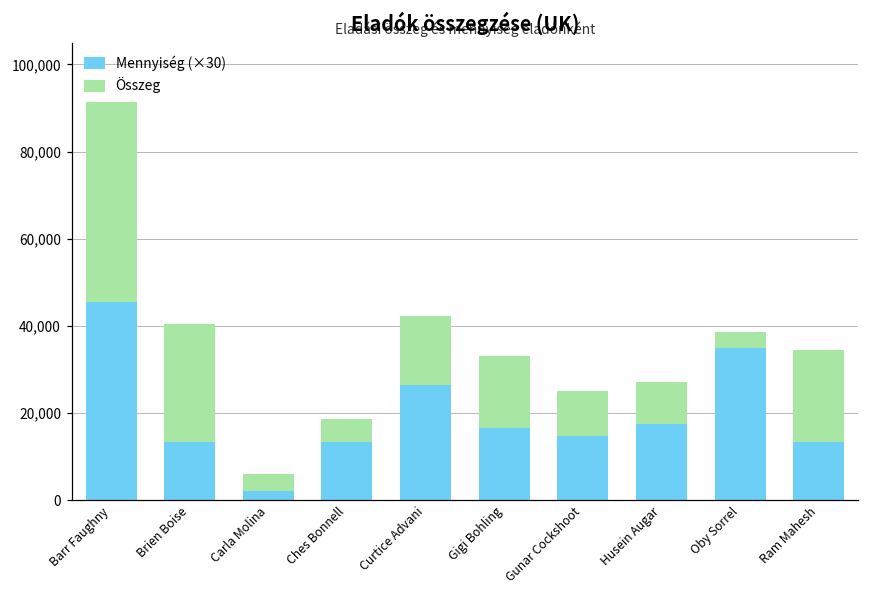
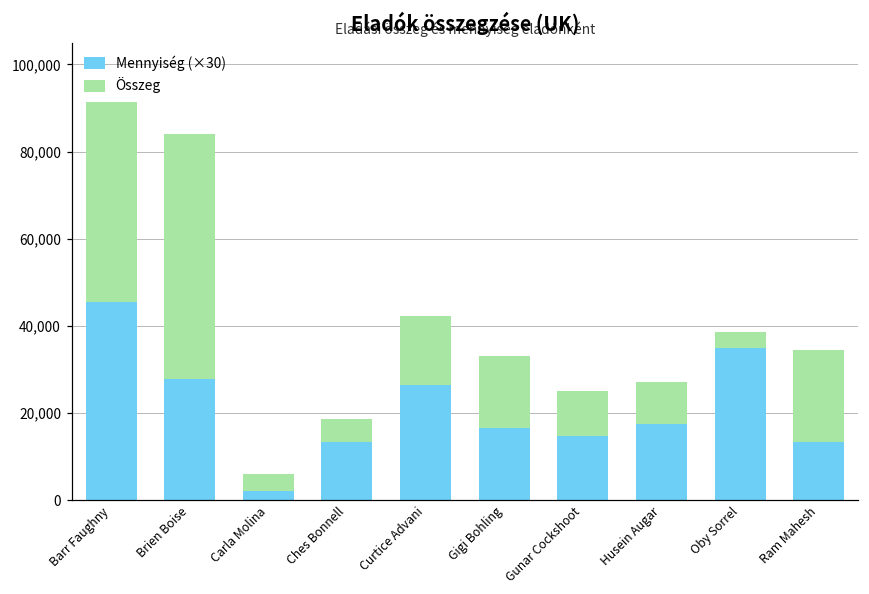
Mennyiség (×30), Brien Boise: 13,000 -> 28,000
Összeg, Brien Boise: 27,000 -> 56,000
